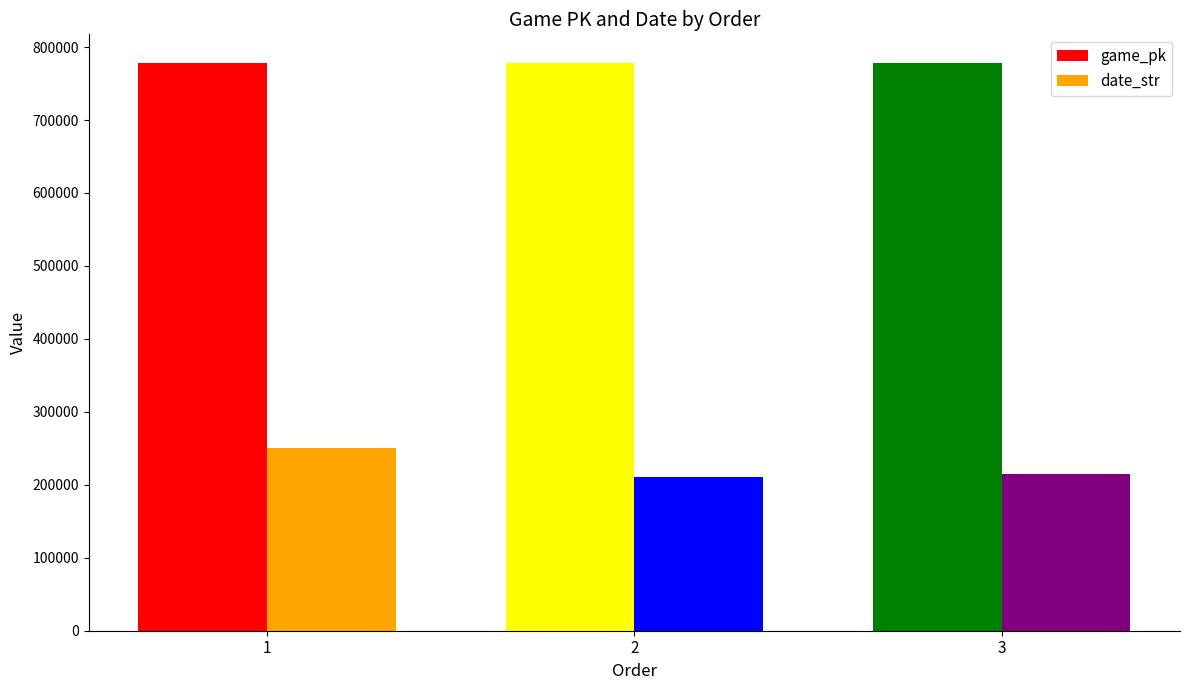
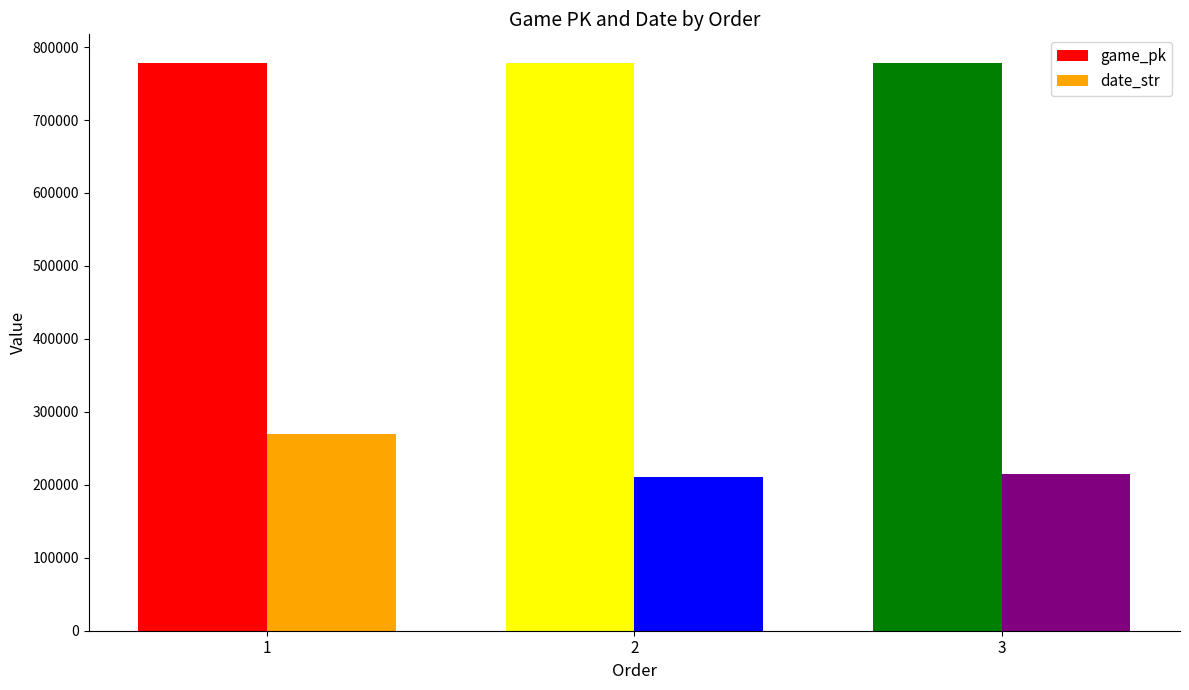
date_str, 1: 250000 -> 270000
